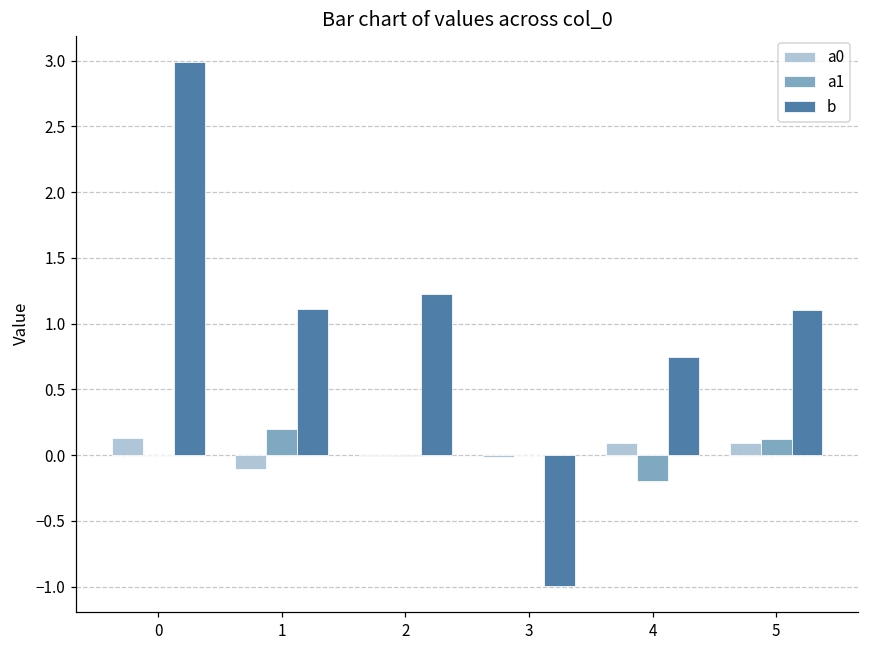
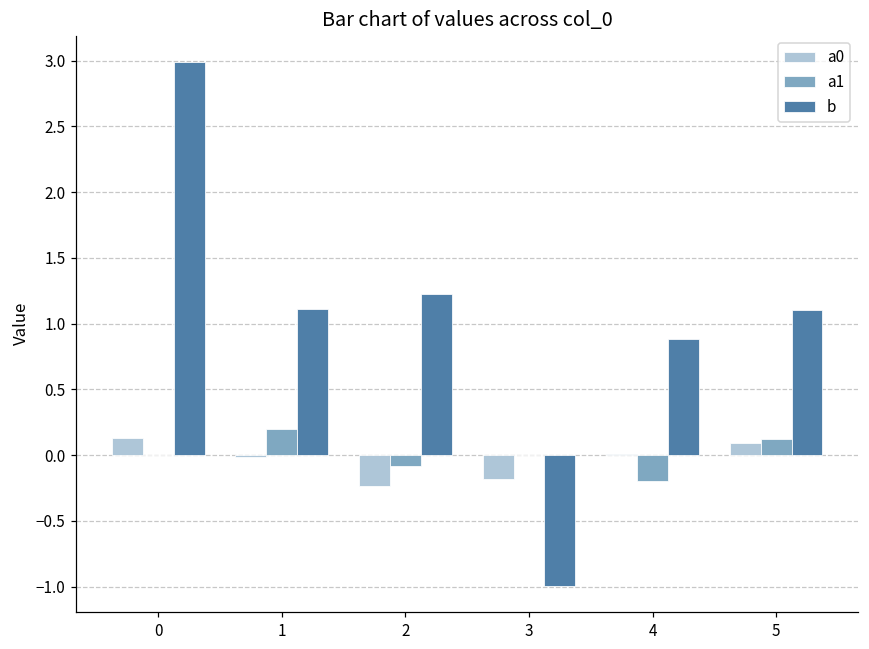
a0, 1: -0.10 -> -0.01
a0, 2: 0.00 -> -0.23
a1, 2: -0.01 -> -0.08
a0, 3: -0.02 -> -0.18
a0, 4: 0.09 -> 0.01
b, 4: 0.75 -> 0.88
